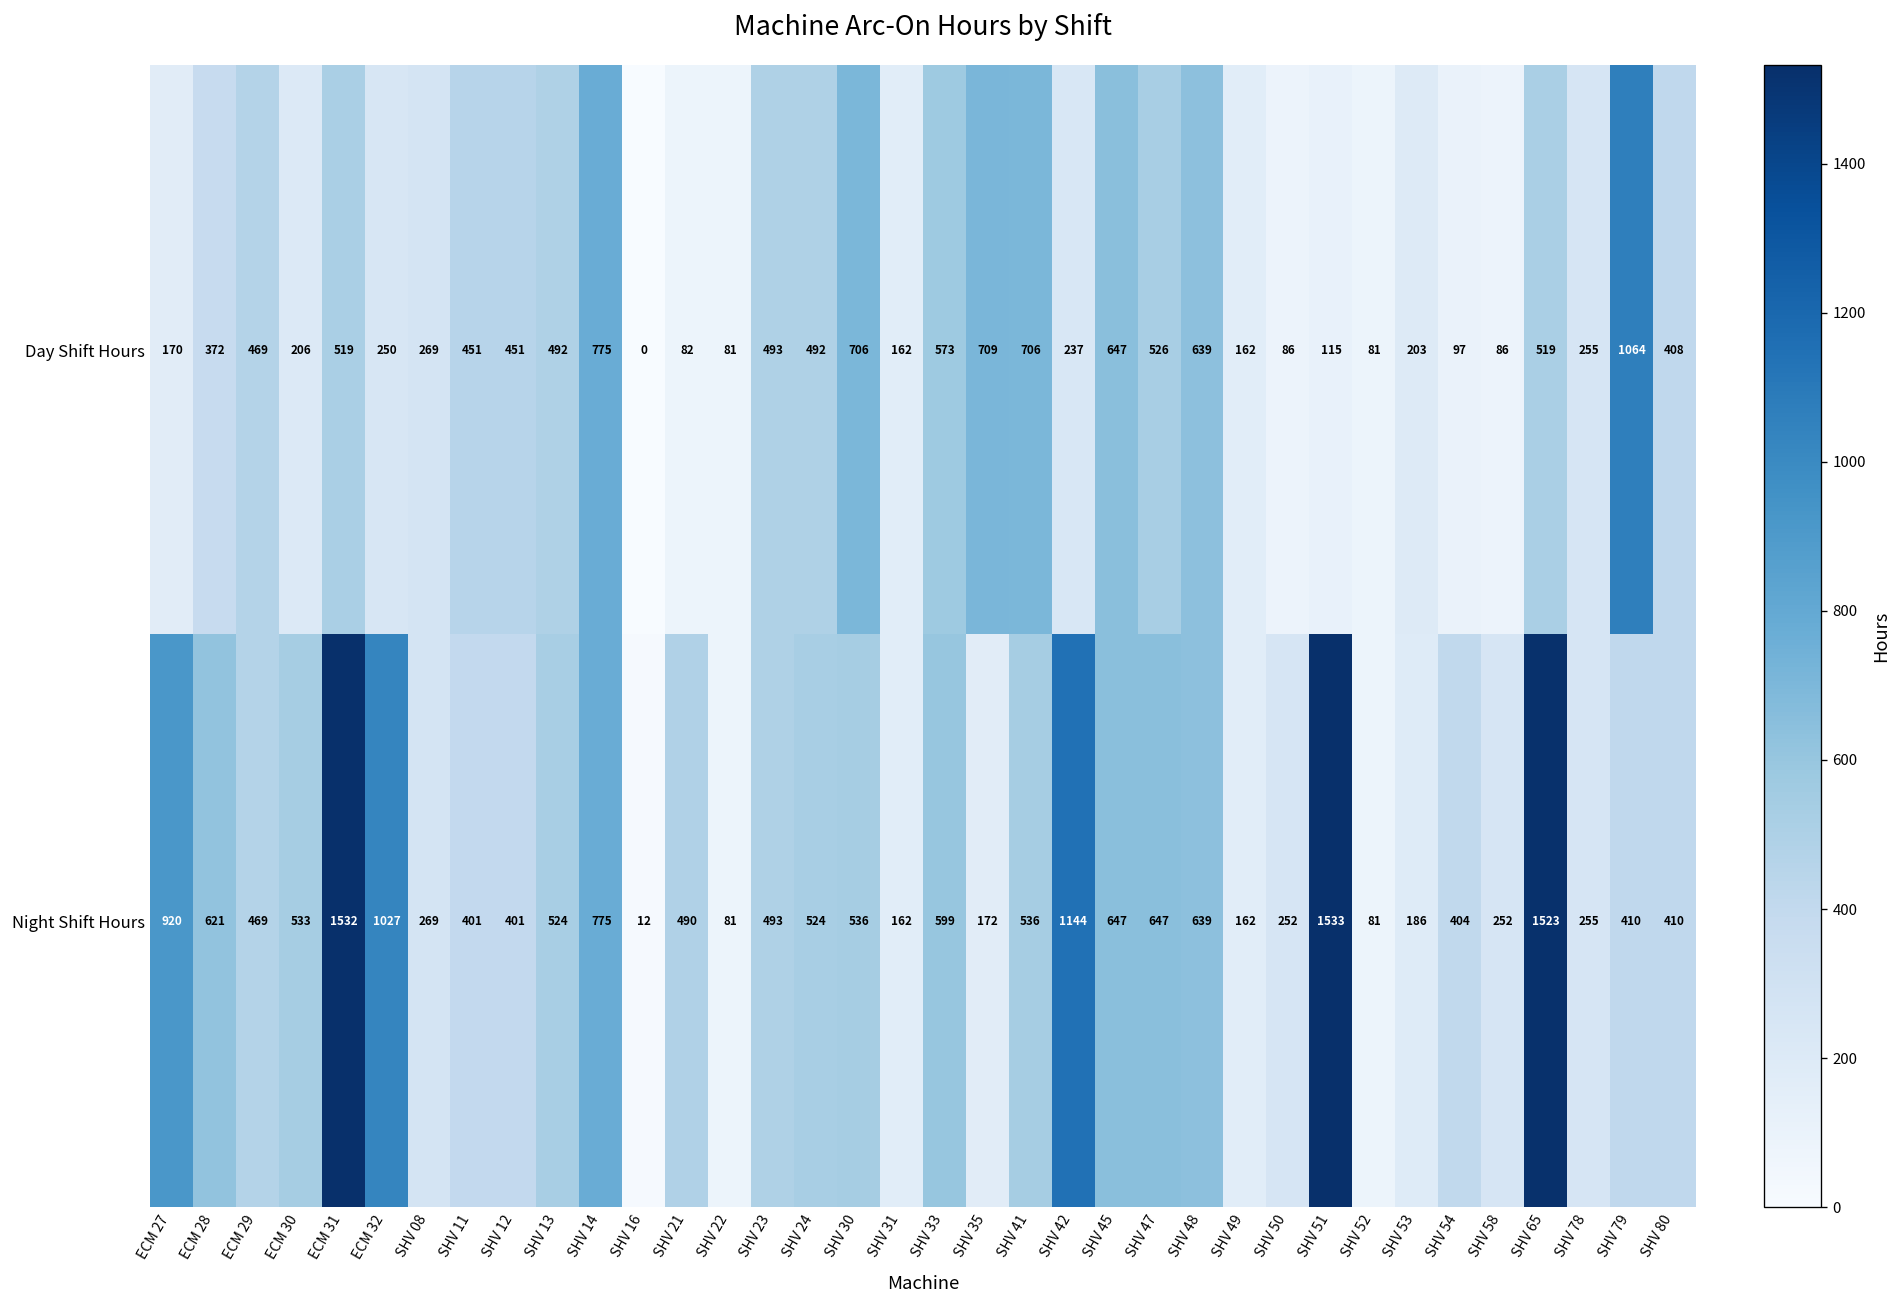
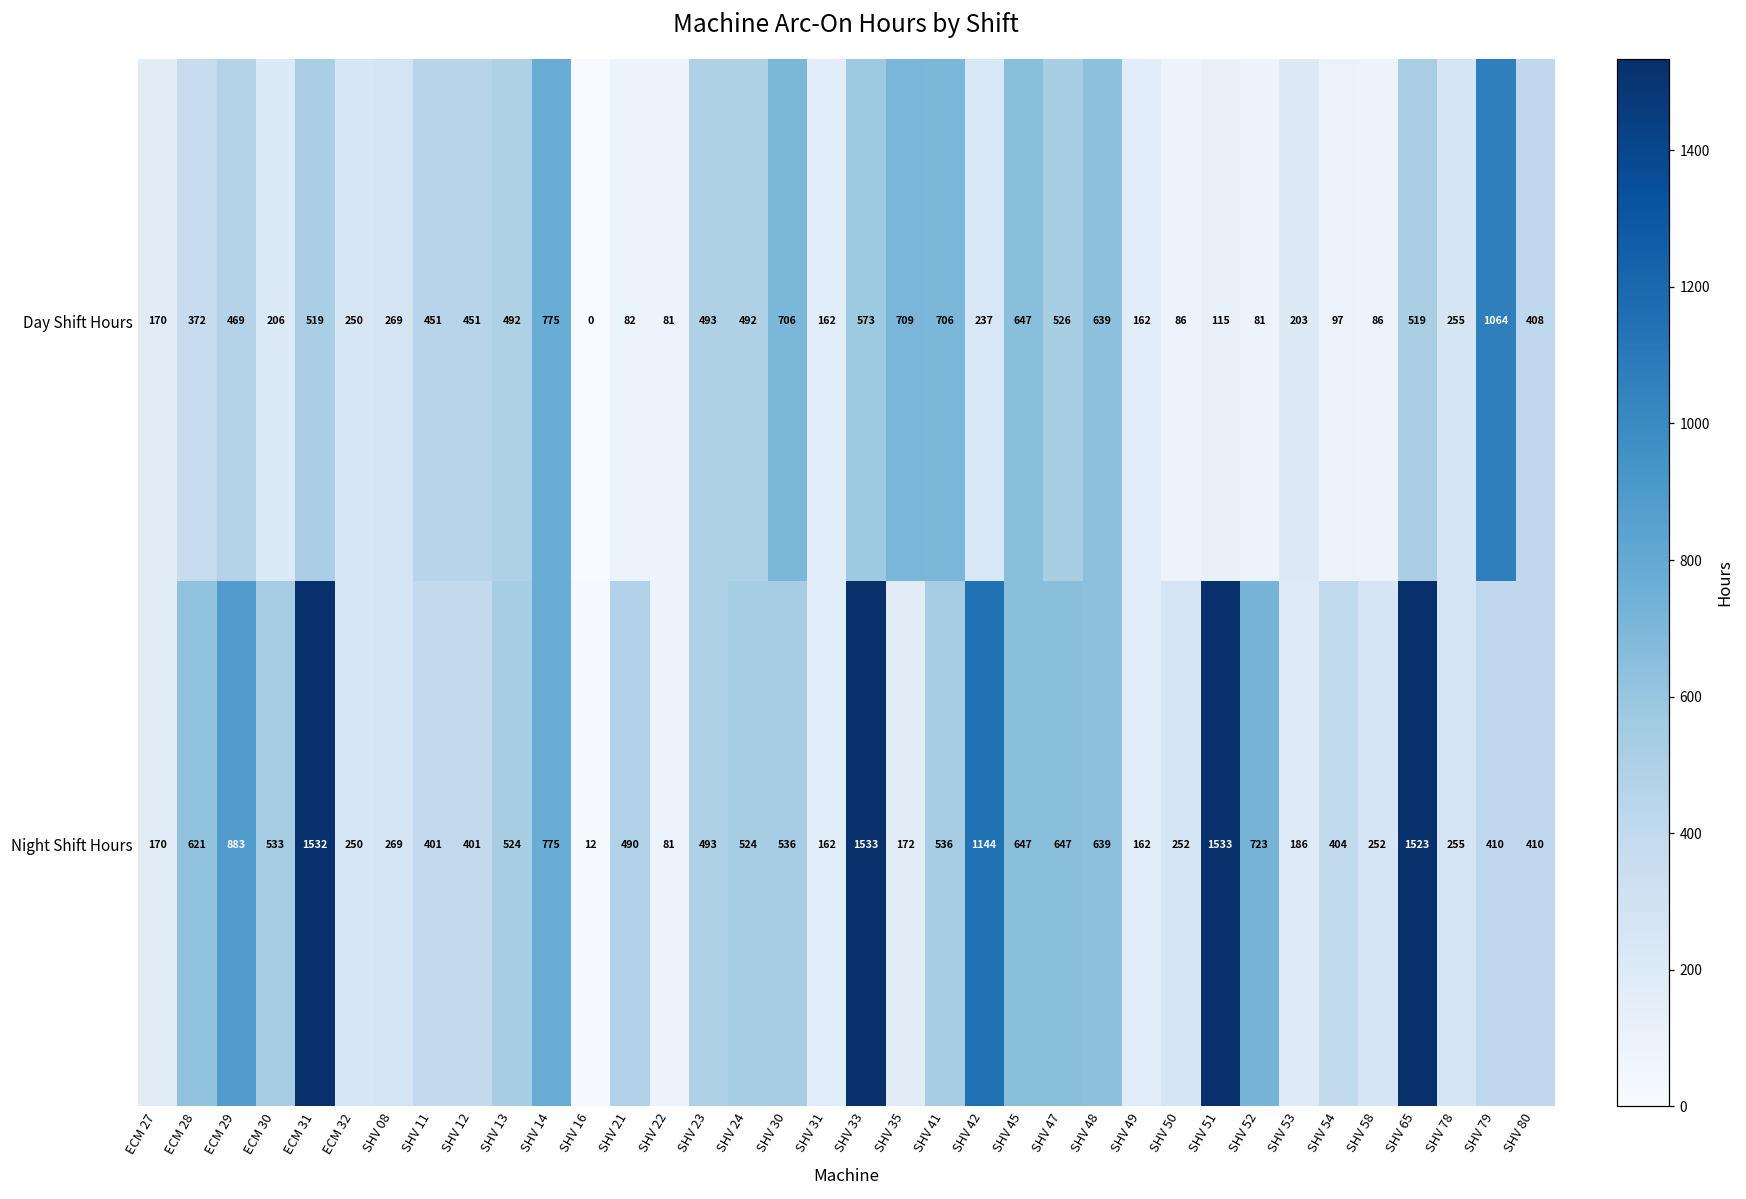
Night Shift Hours, ECM 27: 920 -> 170
Night Shift Hours, ECM 29: 469 -> 883
Night Shift Hours, ECM 32: 1027 -> 250
Night Shift Hours, SHV 33: 599 -> 1533
Night Shift Hours, SHV 52: 81 -> 723
